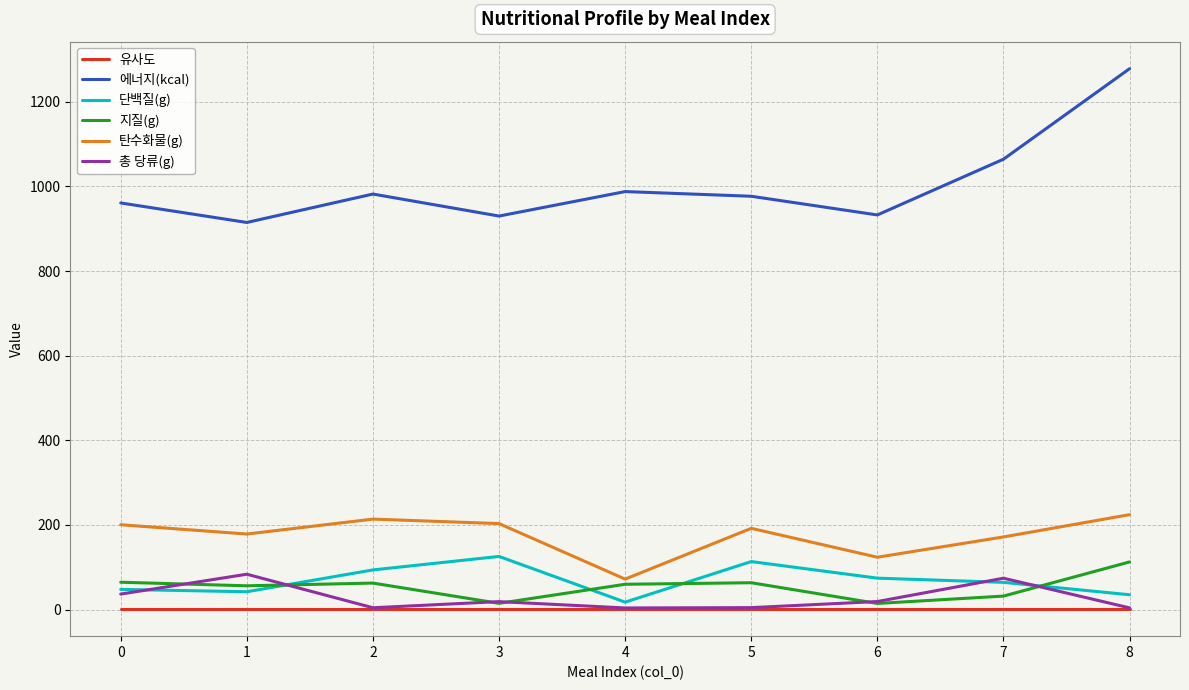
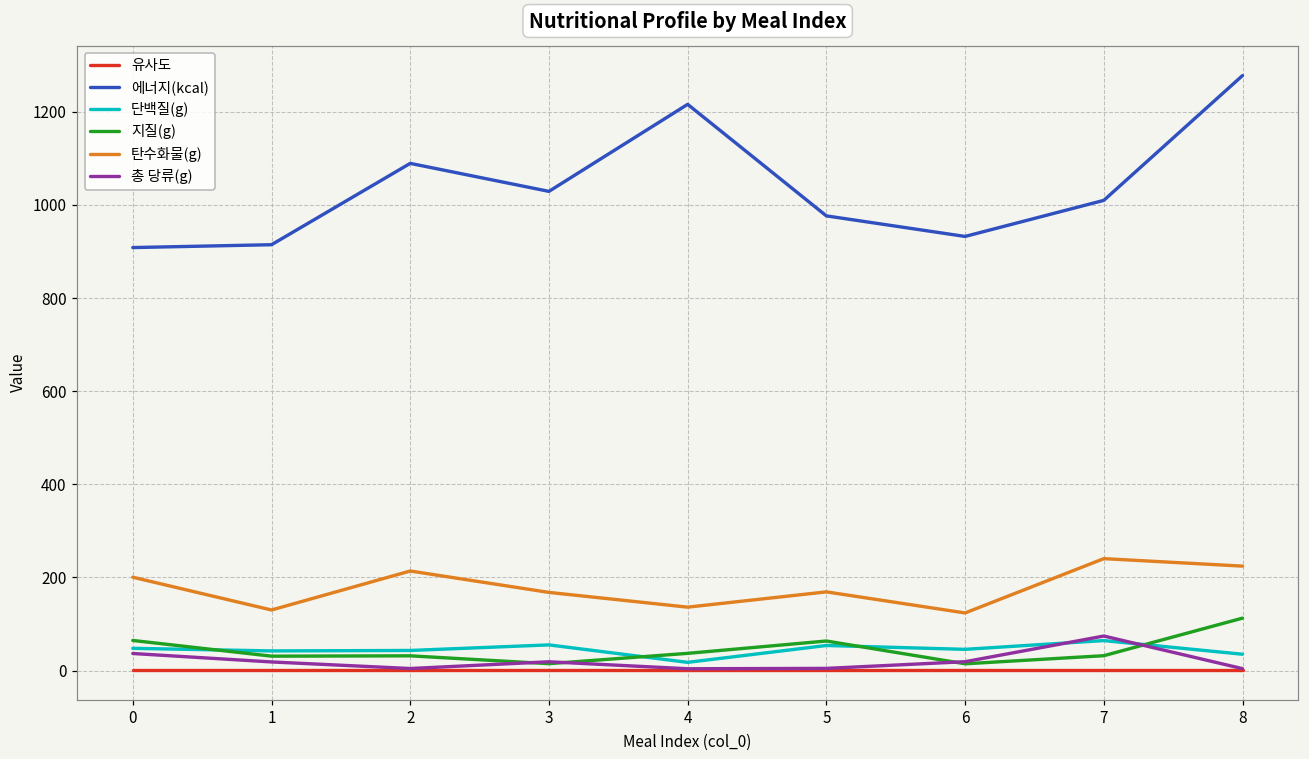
에너지(kcal), 0: 960 -> 910
지질(g), 1: 60 -> 30
탄수화물(g), 1: 180 -> 130
총 당류(g), 1: 80 -> 20
에너지(kcal), 2: 980 -> 1090
단백질(g), 2: 90 -> 40
지질(g), 2: 60 -> 30
에너지(kcal), 3: 930 -> 1030
단백질(g), 3: 130 -> 60
탄수화물(g), 3: 200 -> 170
에너지(kcal), 4: 990 -> 1220
지질(g), 4: 60 -> 40
탄수화물(g), 4: 70 -> 140
단백질(g), 5: 110 -> 50
탄수화물(g), 5: 190 -> 170
단백질(g), 6: 70 -> 50
에너지(kcal), 7: 1060 -> 1010
탄수화물(g), 7: 170 -> 240
